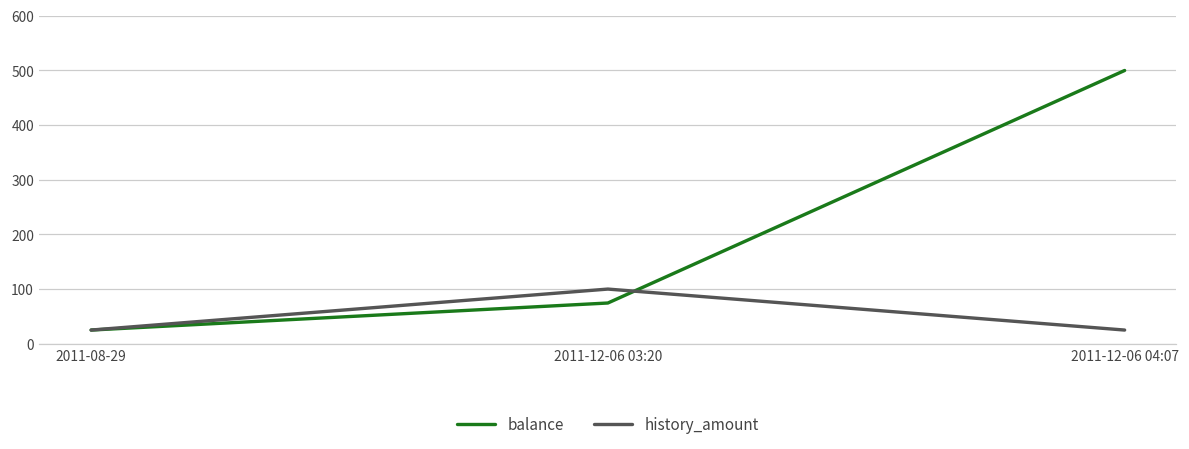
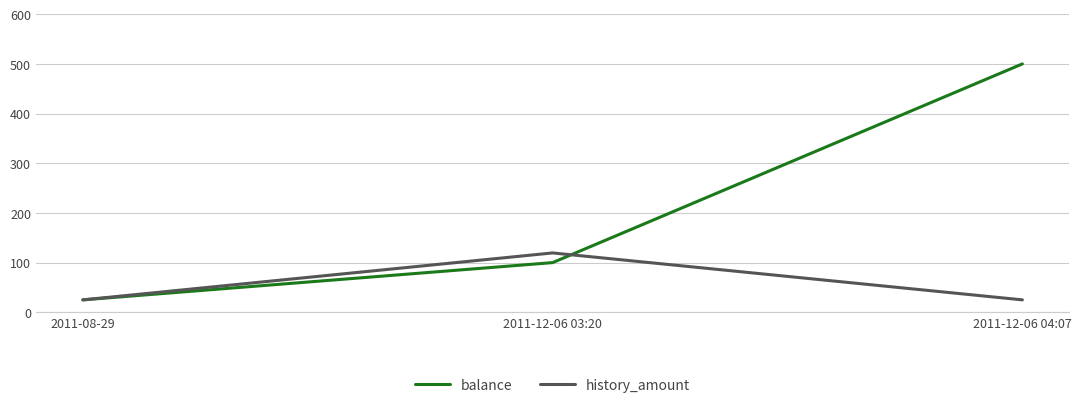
balance, 2011-12-06 03:20: 70 -> 100
history_amount, 2011-12-06 03:20: 100 -> 120
